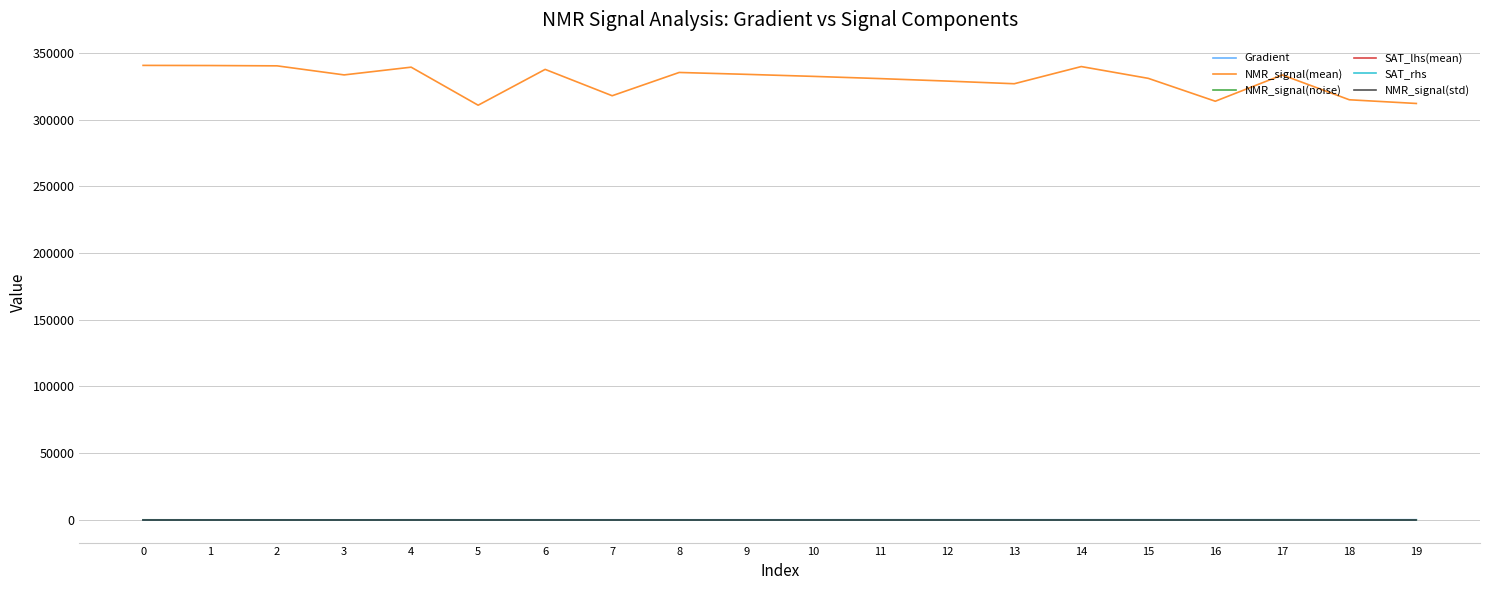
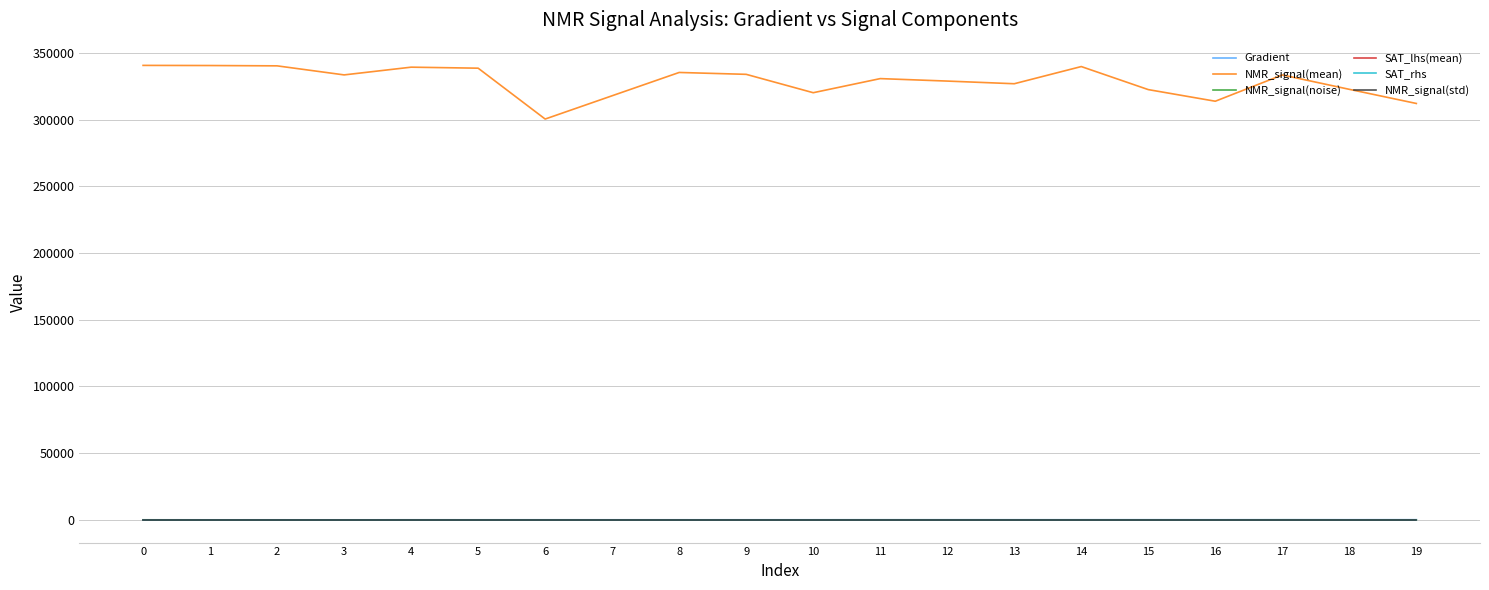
NMR_signal(mean), 5: 311000 -> 339000
NMR_signal(mean), 6: 338000 -> 300000
NMR_signal(mean), 10: 332000 -> 320000
NMR_signal(mean), 15: 331000 -> 323000
NMR_signal(mean), 18: 315000 -> 323000
